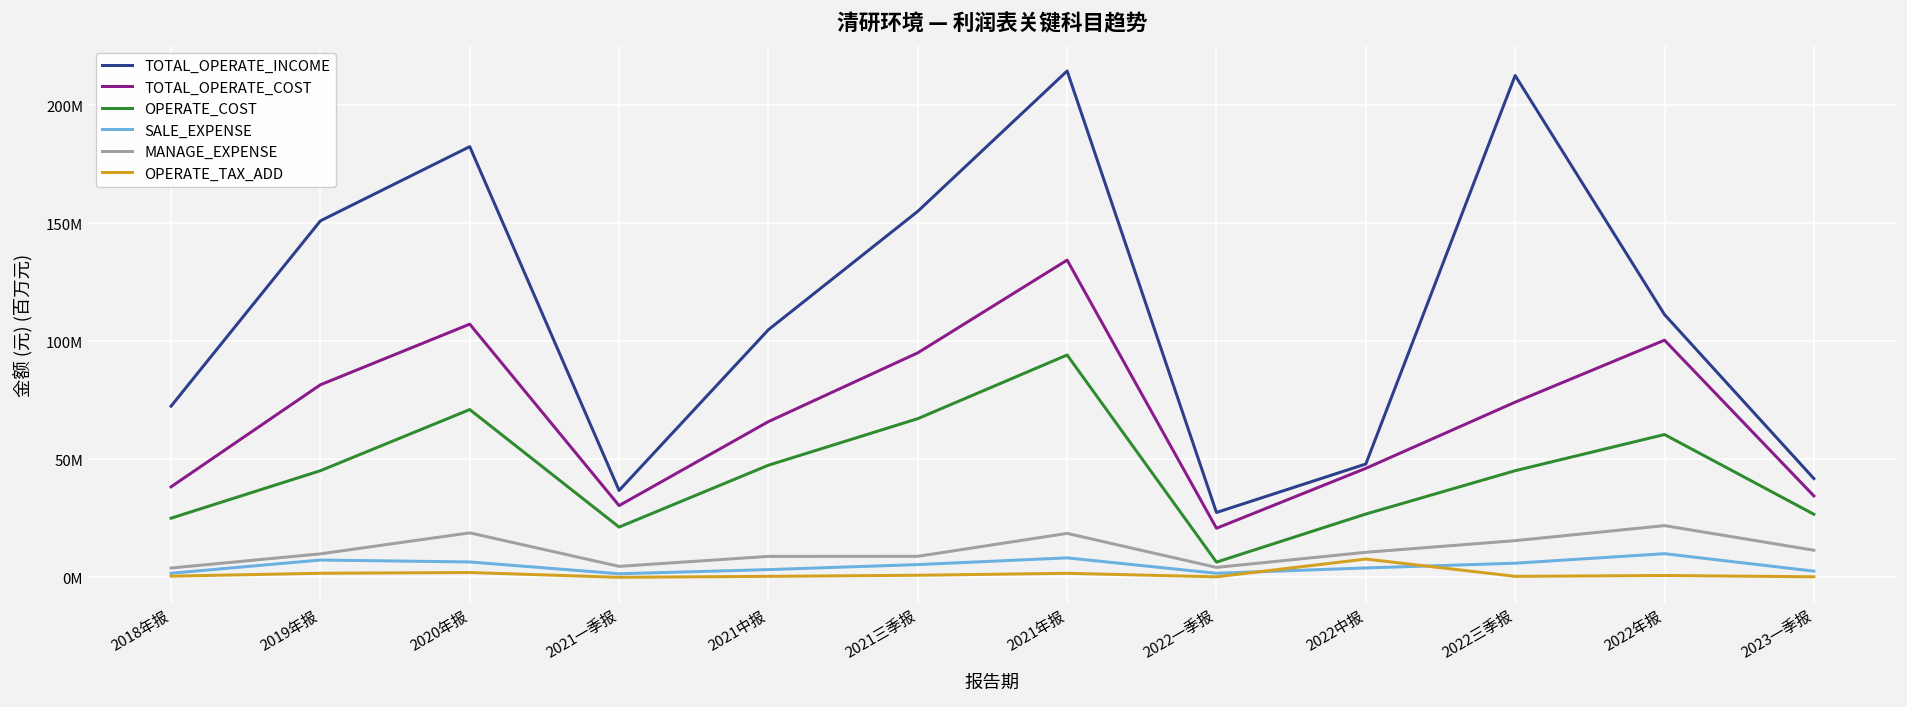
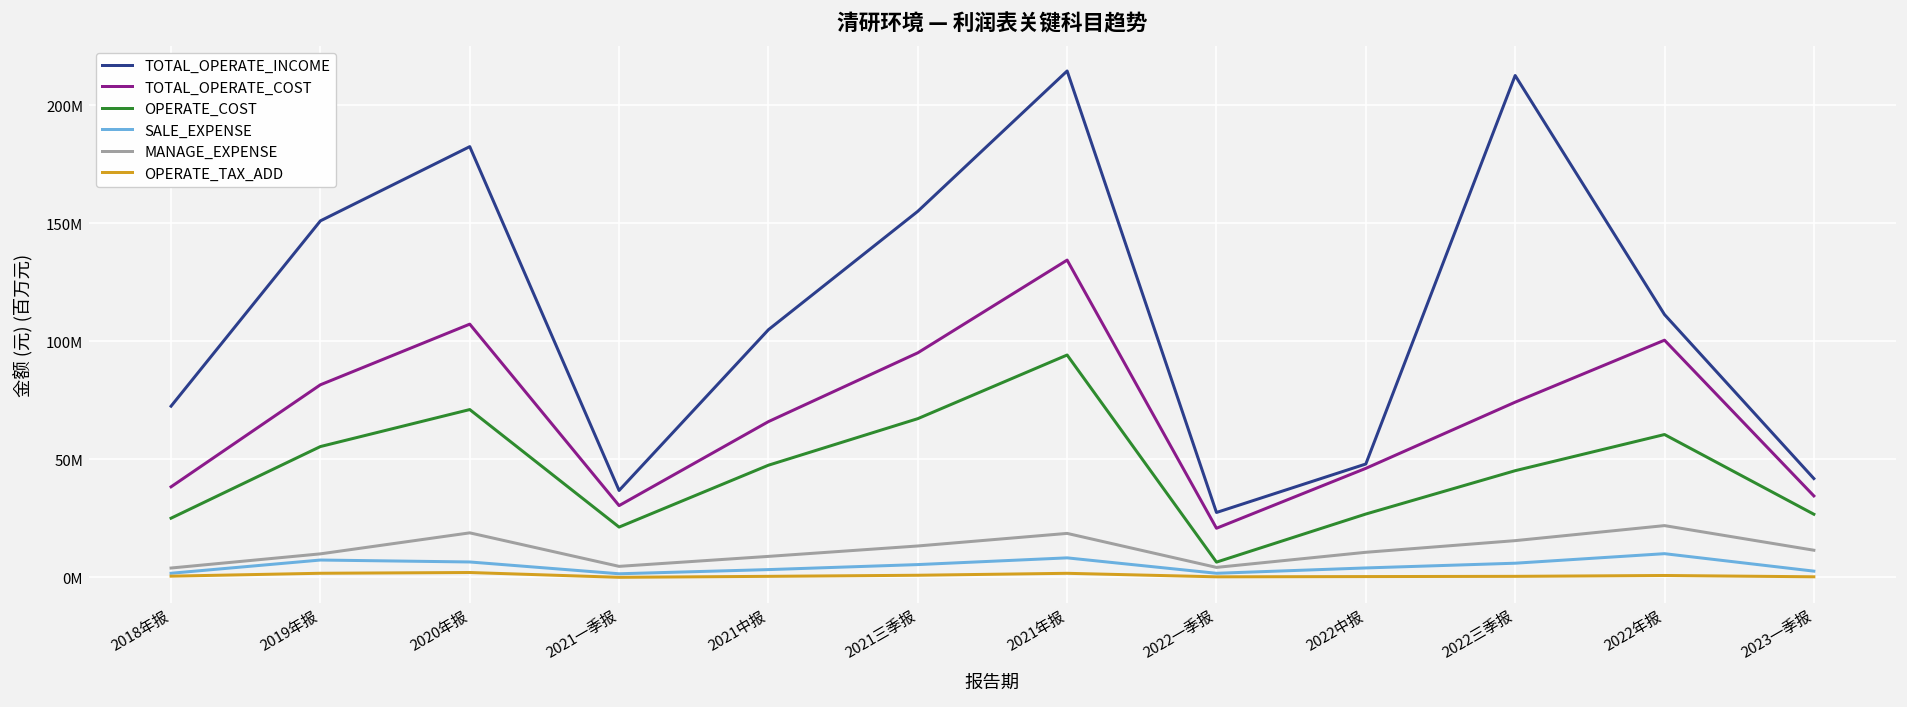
OPERATE_COST, 2019年报: 45000000 -> 55000000
MANAGE_EXPENSE, 2021三季报: 9000000 -> 13000000
OPERATE_TAX_ADD, 2022中报: 8000000 -> 0
